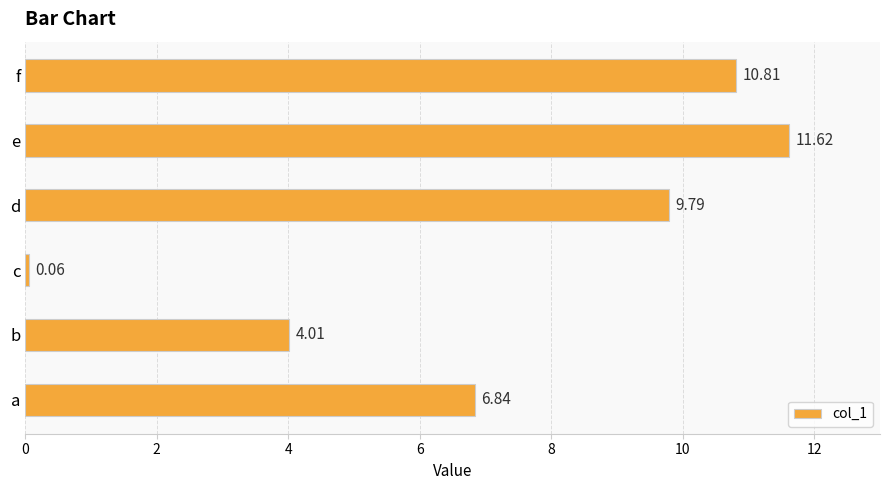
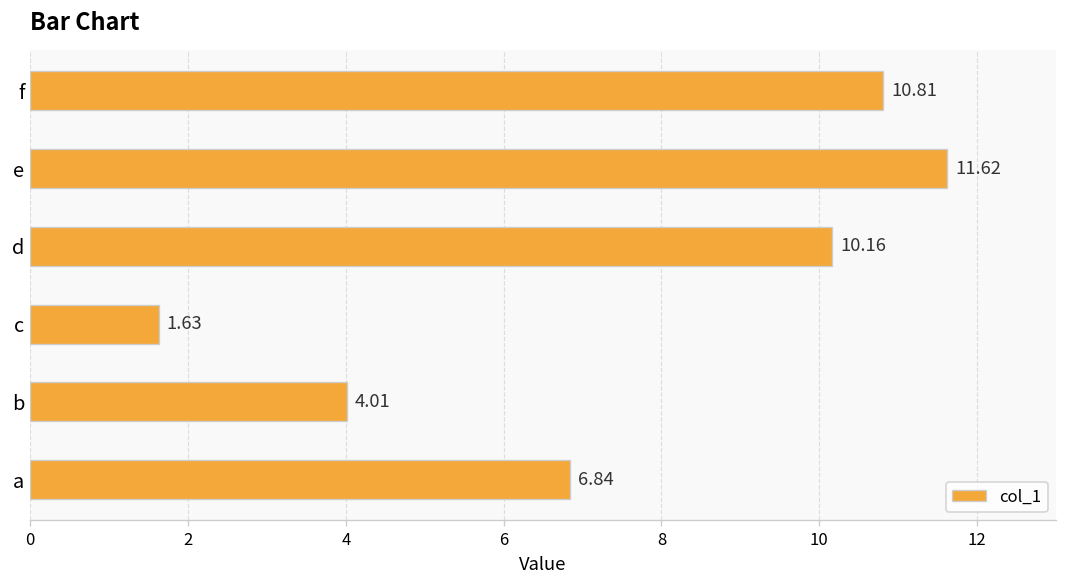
d: 9.79 -> 10.16
c: 0.06 -> 1.63
